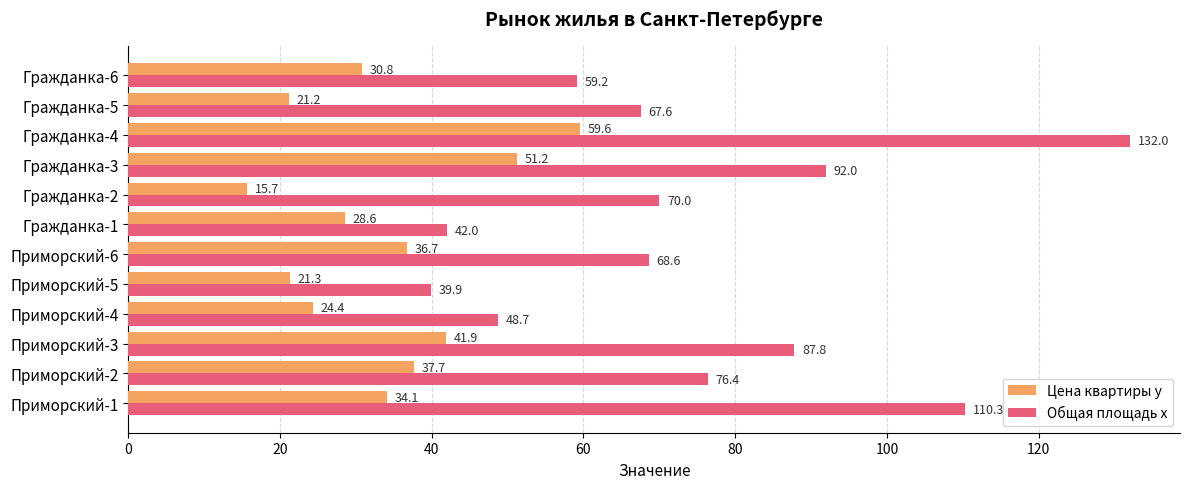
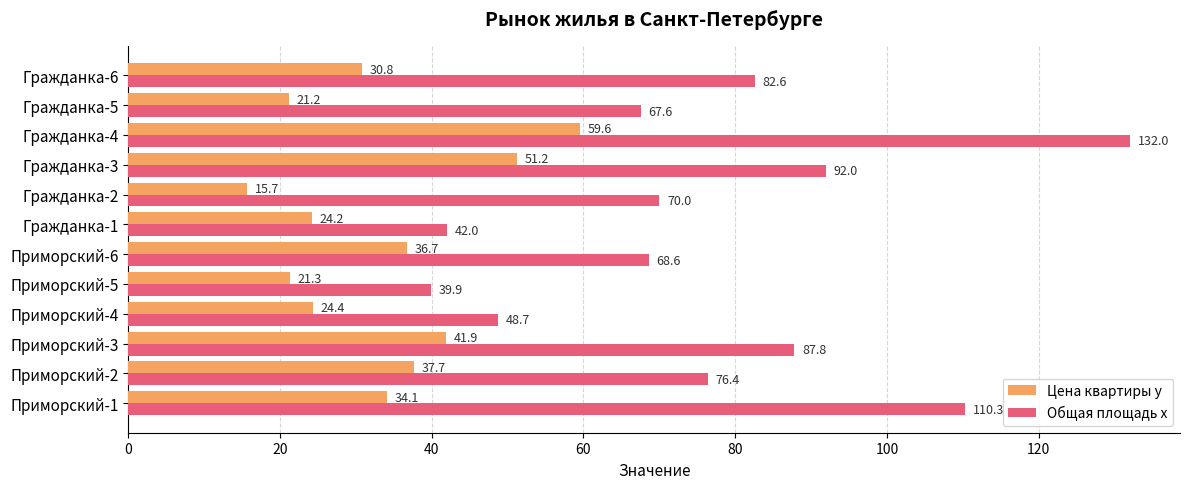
Общая площадь х, Гражданка-6: 59.2 -> 82.6
Цена квартиры y, Гражданка-1: 28.6 -> 24.2
